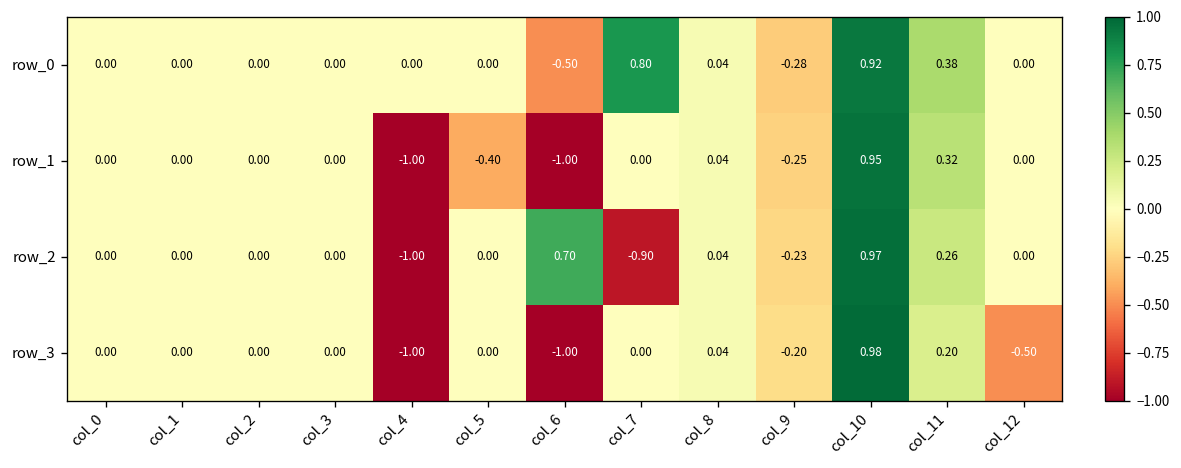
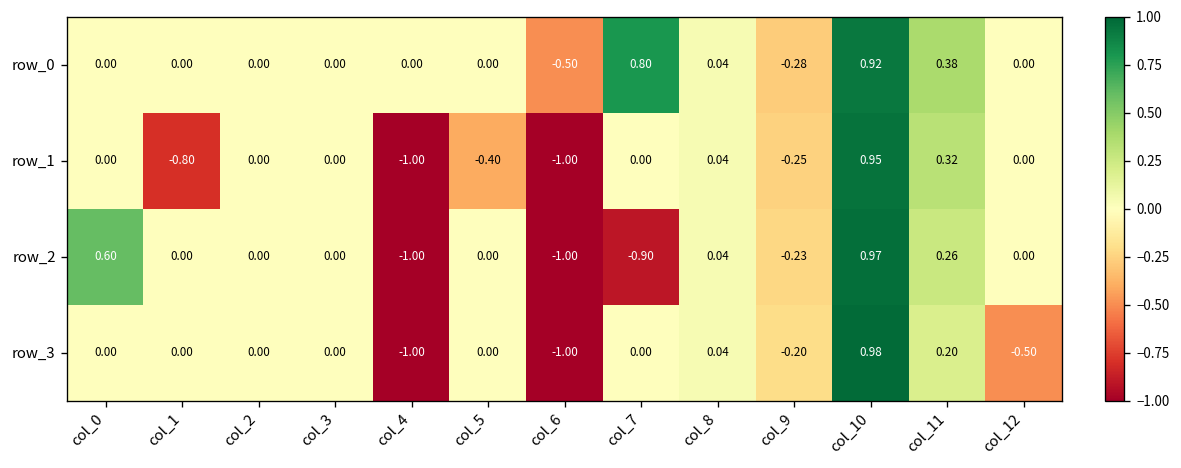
row_1, col_1: 0.00 -> -0.80
row_2, col_0: 0.00 -> 0.60
row_2, col_6: 0.70 -> -1.00
